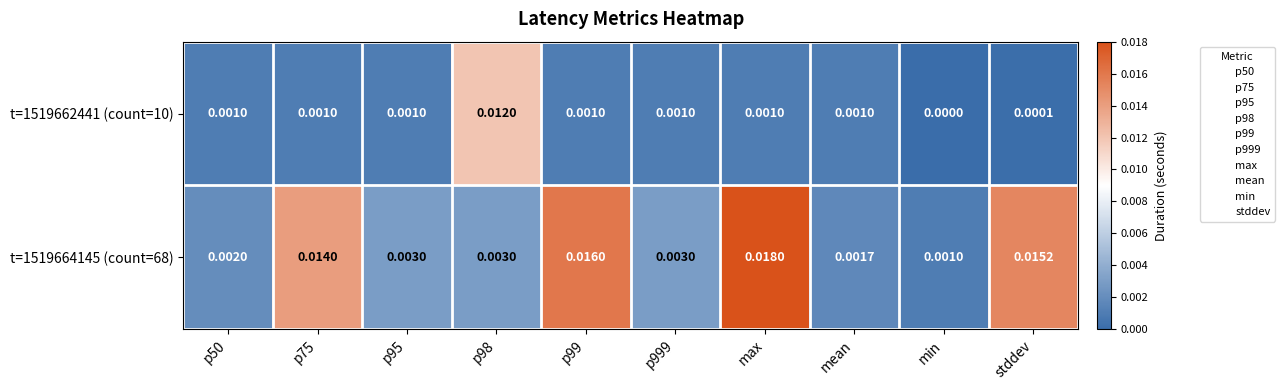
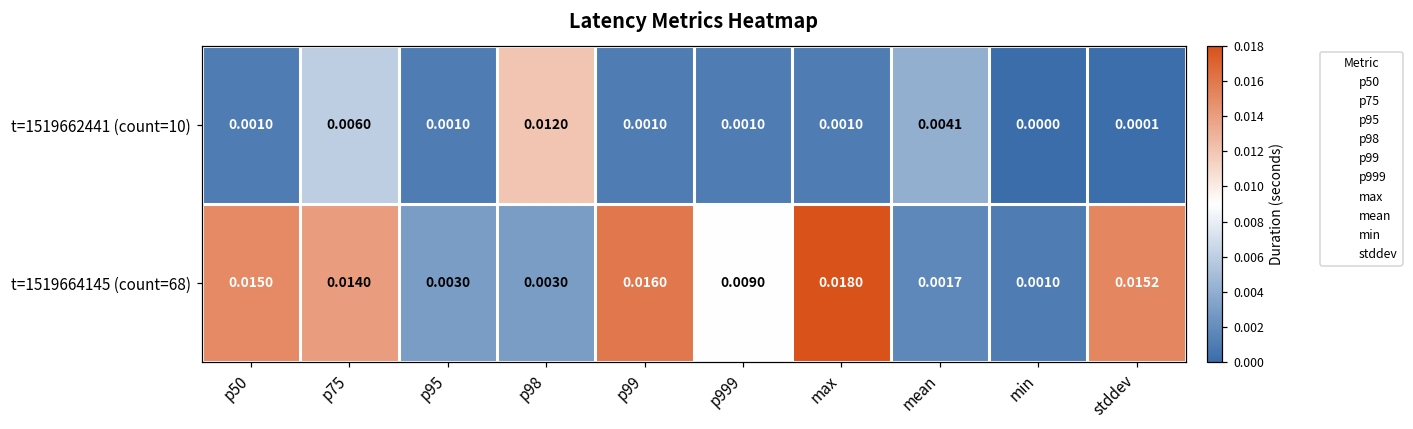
t=1519662441 (count=10), p75: 0.0010 -> 0.0060
t=1519662441 (count=10), mean: 0.0010 -> 0.0041
t=1519664145 (count=68), p50: 0.0020 -> 0.0150
t=1519664145 (count=68), p999: 0.0030 -> 0.0090
